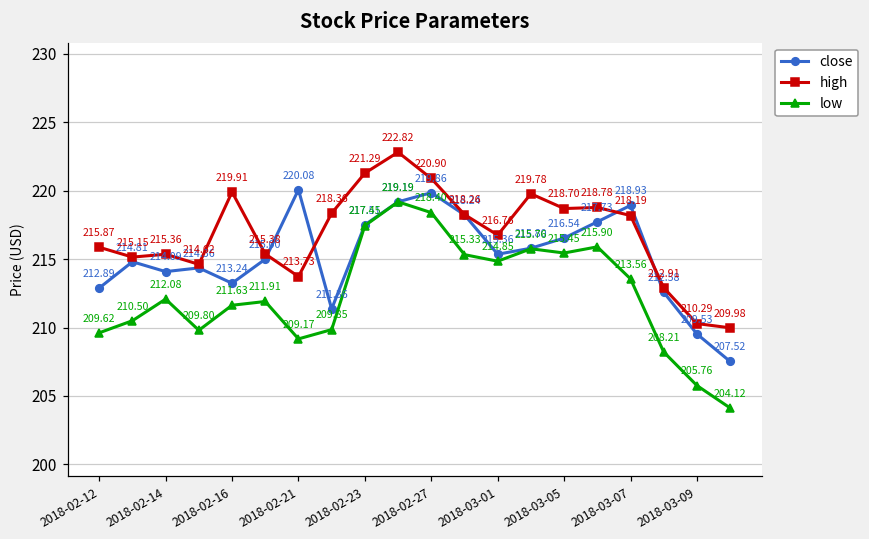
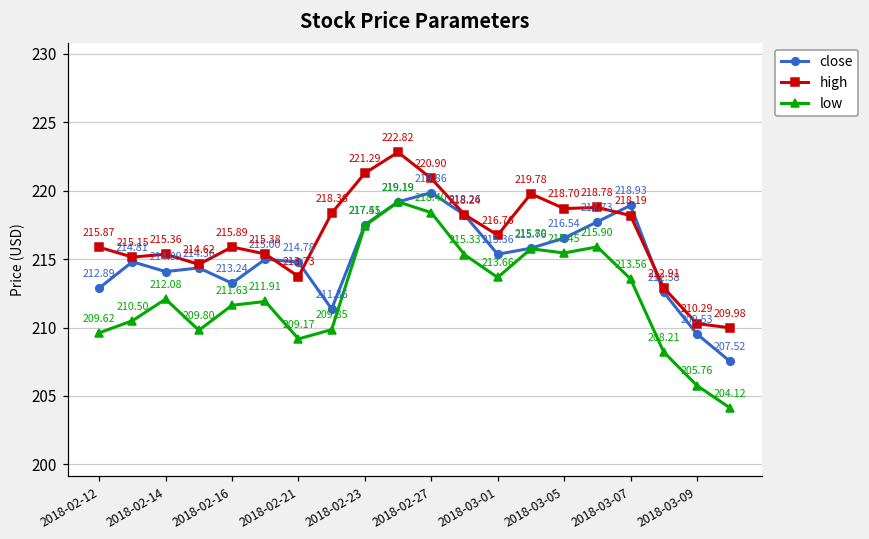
high, 2018-02-16: 219.91 -> 215.89
close, 2018-02-21: 220.08 -> 214.78
low, 2018-03-01: 214.85 -> 213.66
